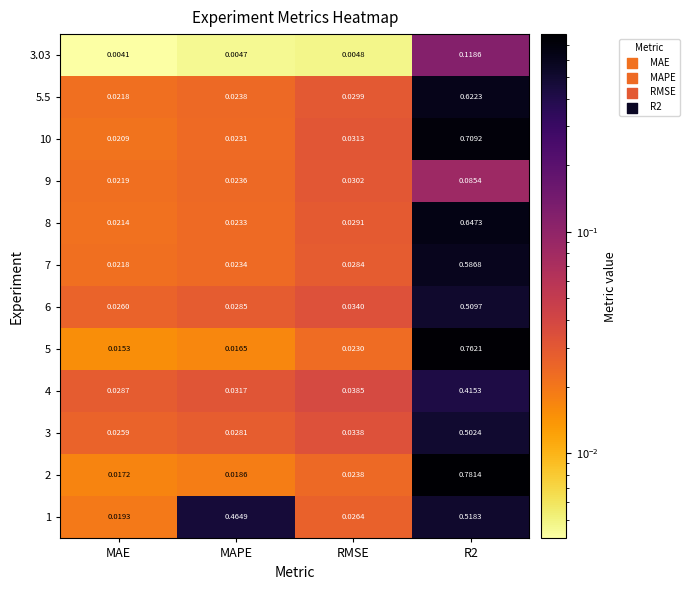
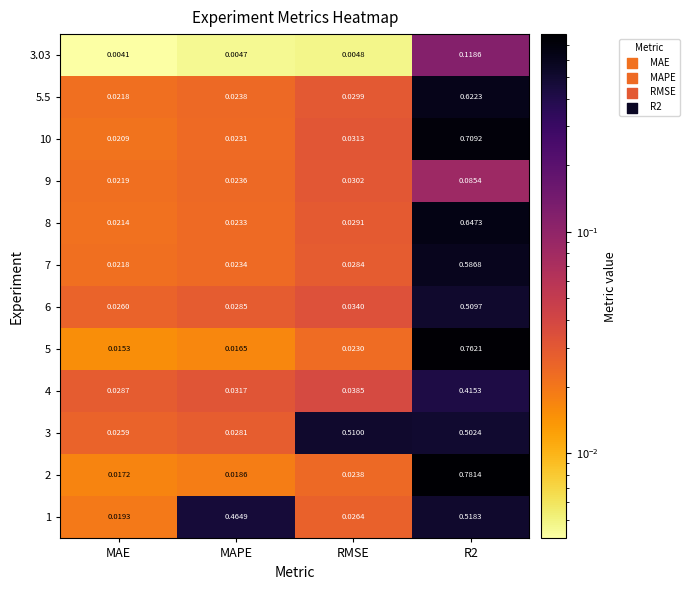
3, RMSE: 0.0338 -> 0.5100
